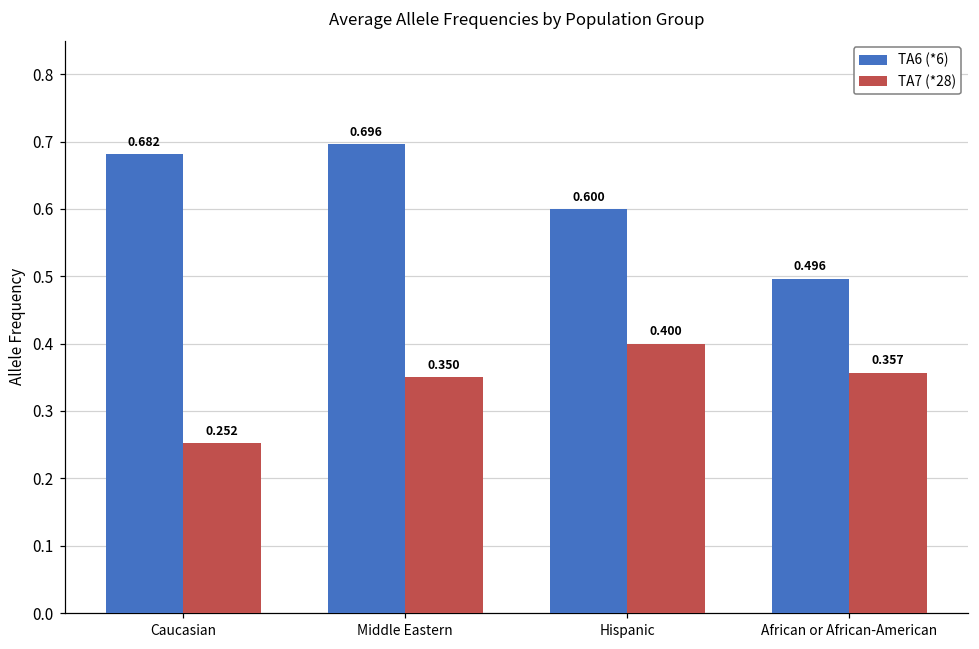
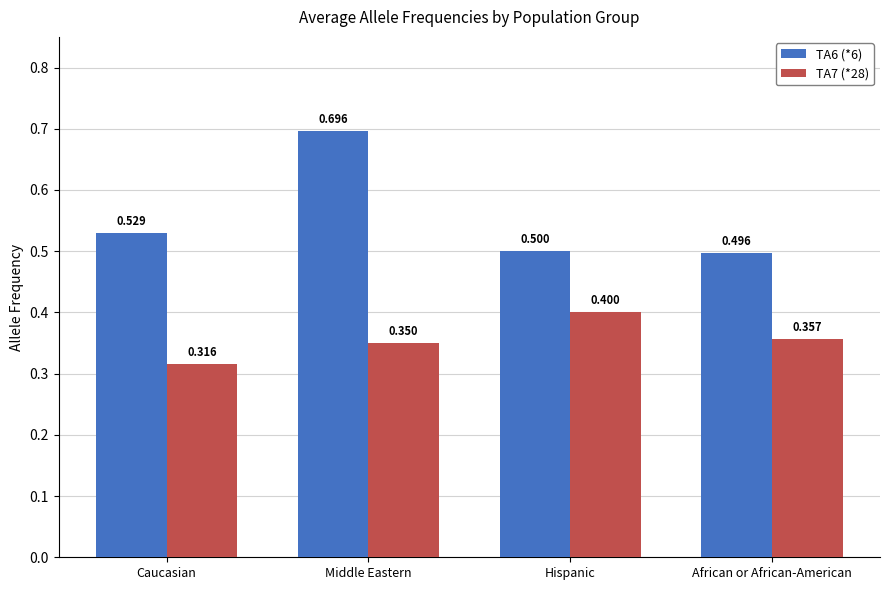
TA6 (*6), Caucasian: 0.682 -> 0.529
TA7 (*28), Caucasian: 0.252 -> 0.316
TA6 (*6), Hispanic: 0.600 -> 0.500
